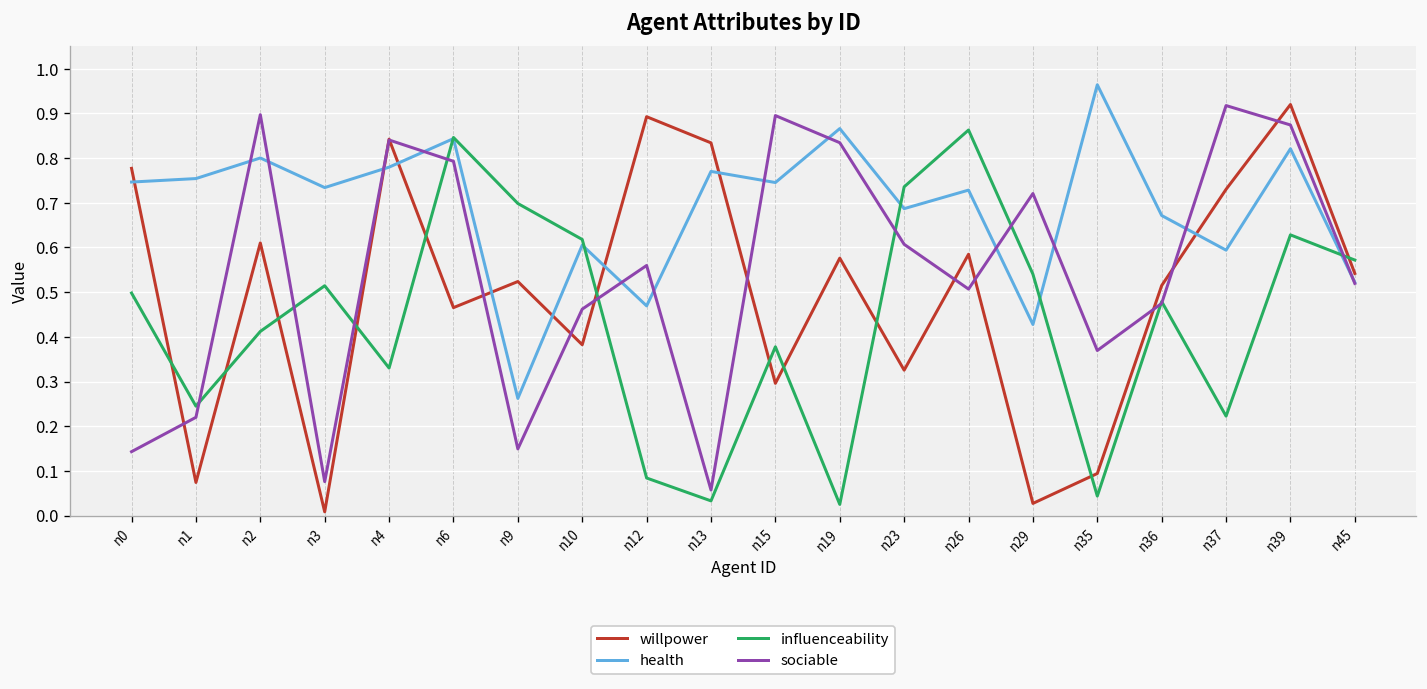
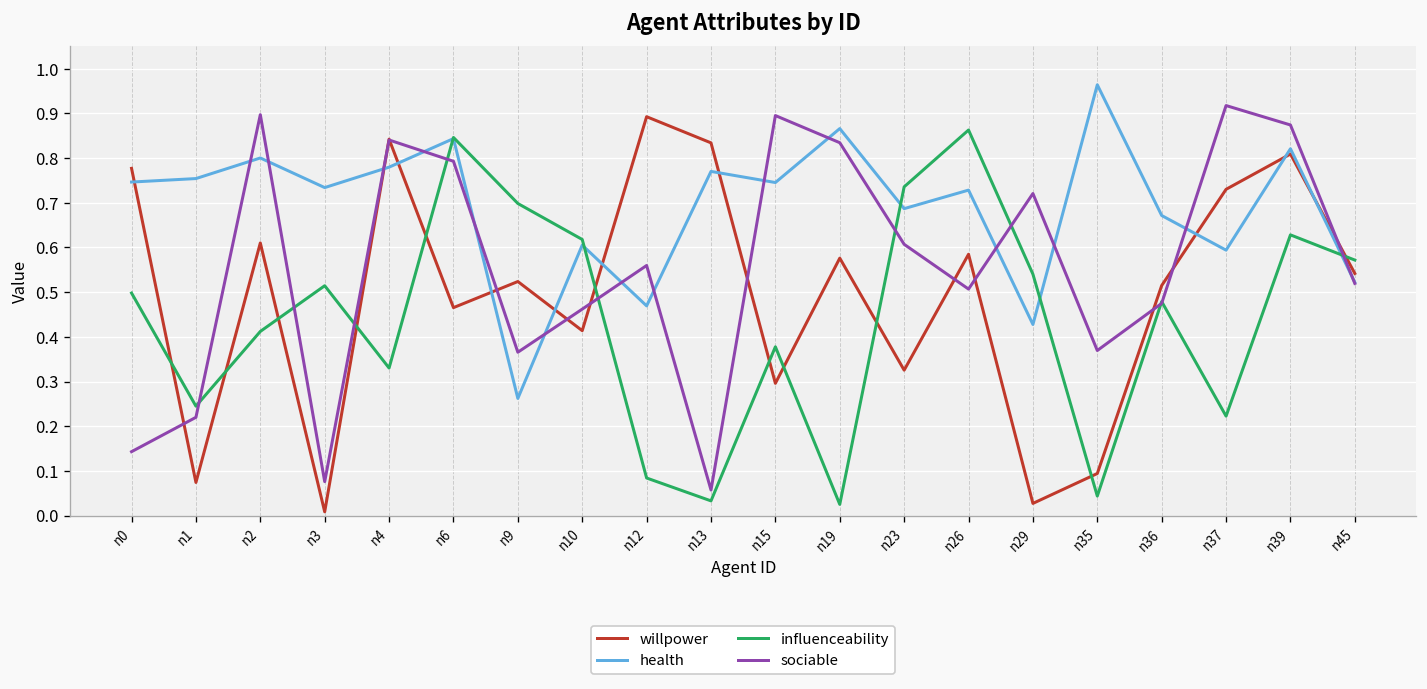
sociable, n9: 0.15 -> 0.37
willpower, n10: 0.38 -> 0.41
willpower, n39: 0.92 -> 0.81
